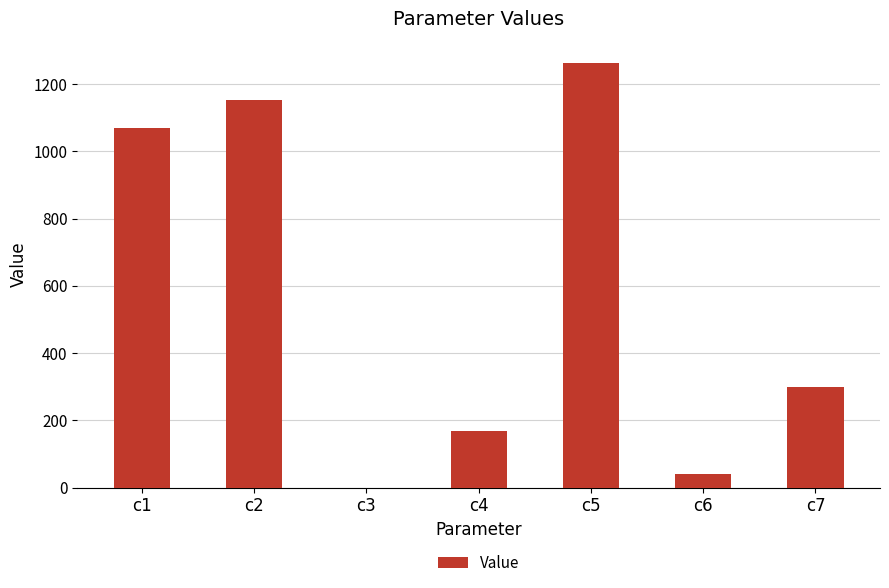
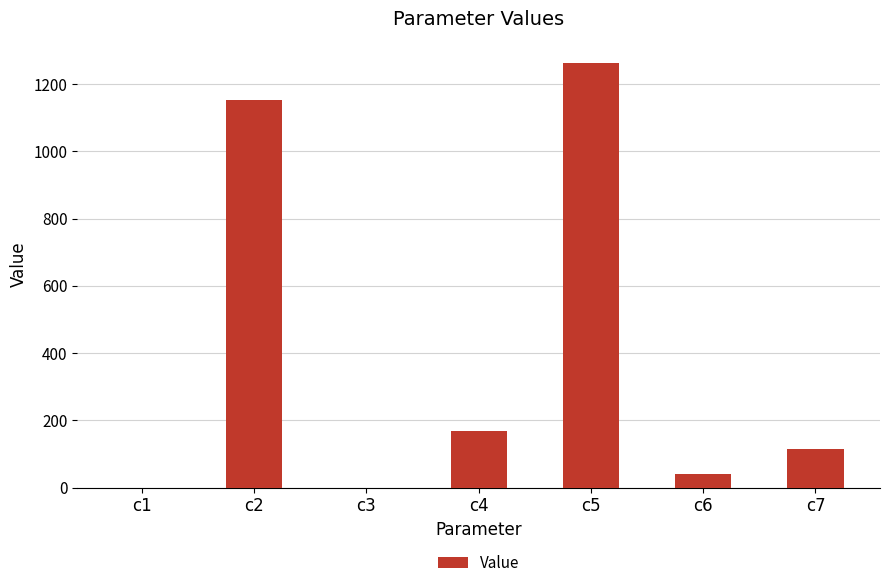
c1: 1070 -> 0
c7: 300 -> 110
